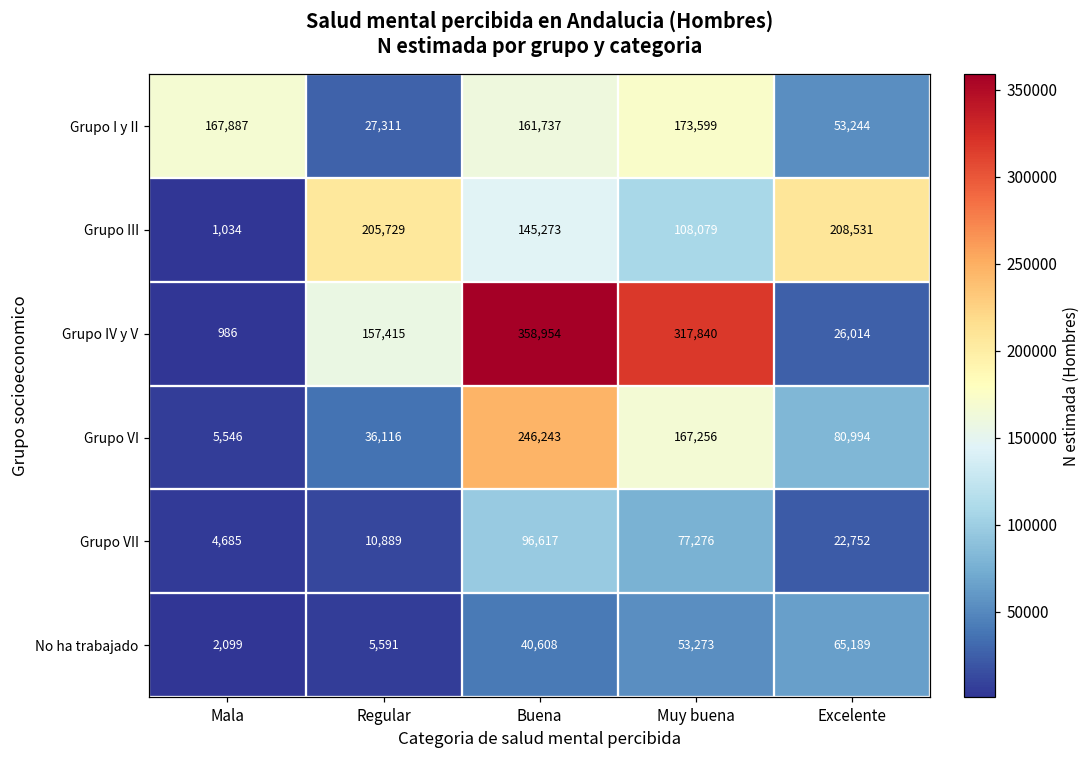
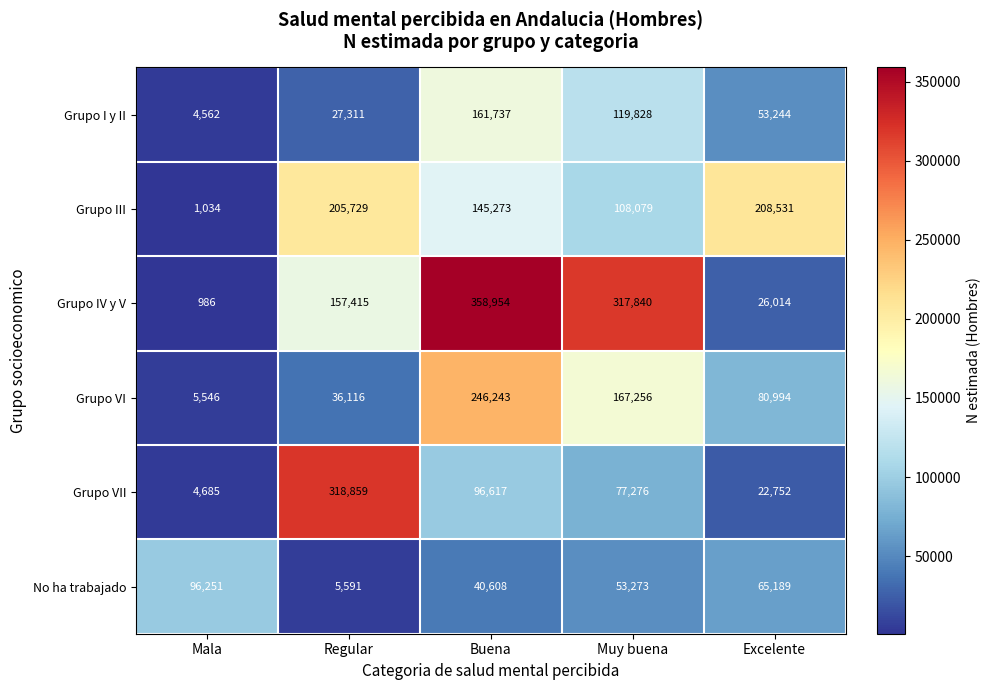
Grupo I y II, Mala: 167,887 -> 4,562
Grupo I y II, Muy buena: 173,599 -> 119,828
Grupo VII, Regular: 10,889 -> 318,859
No ha trabajado, Mala: 2,099 -> 96,251
